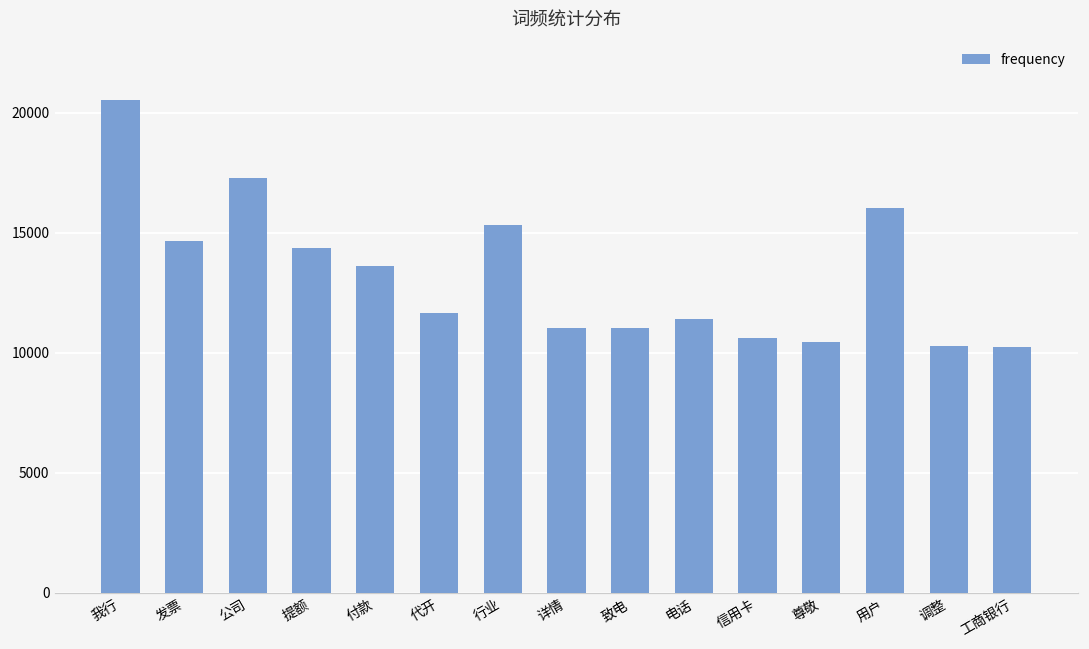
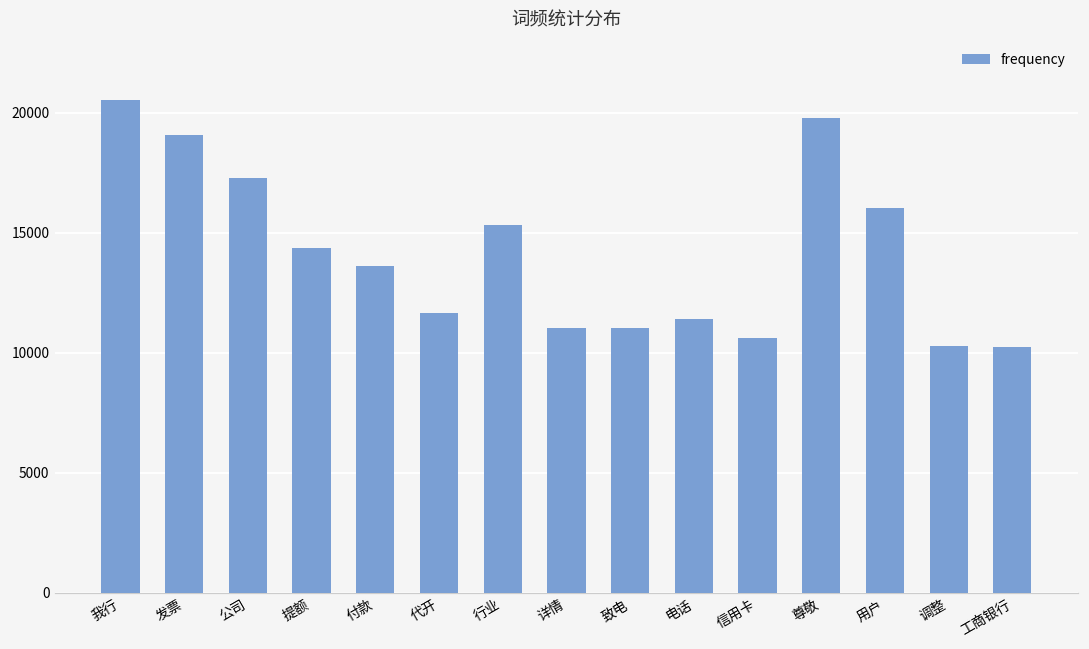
发票: 14700 -> 19100
尊敬: 10500 -> 19800
